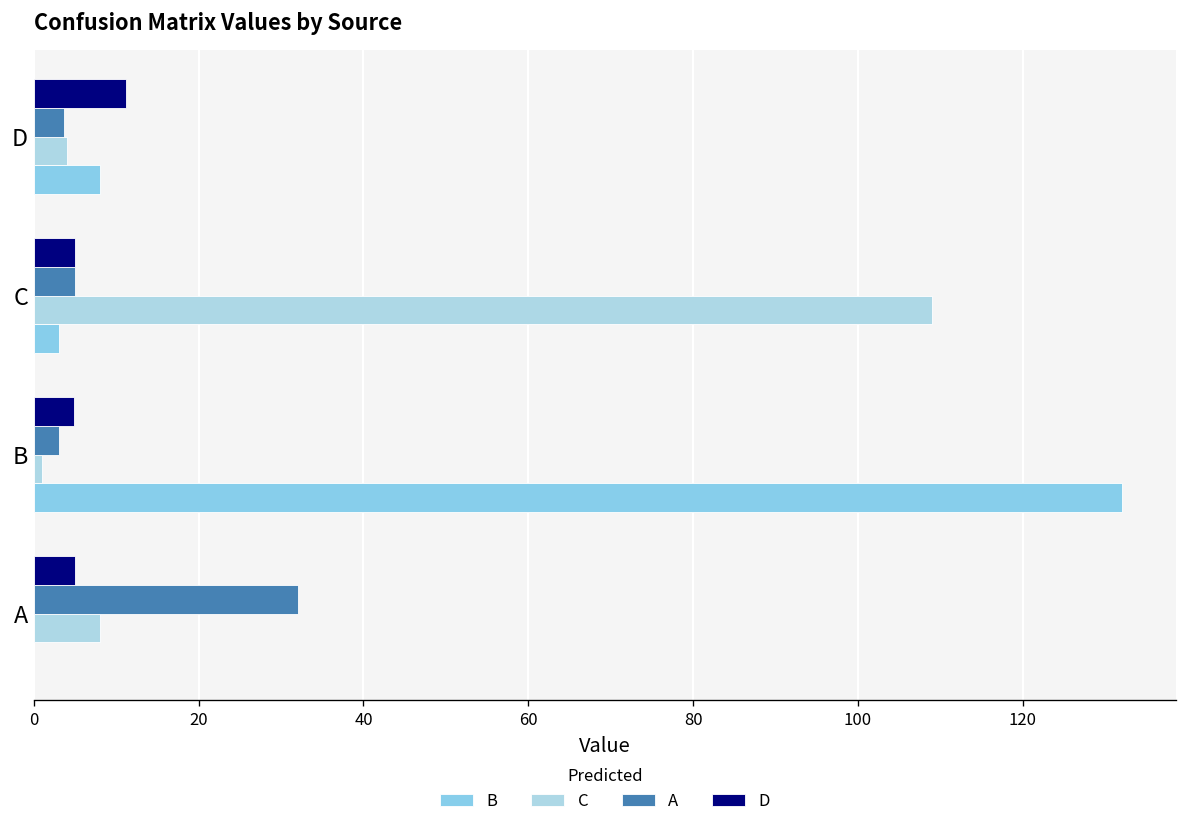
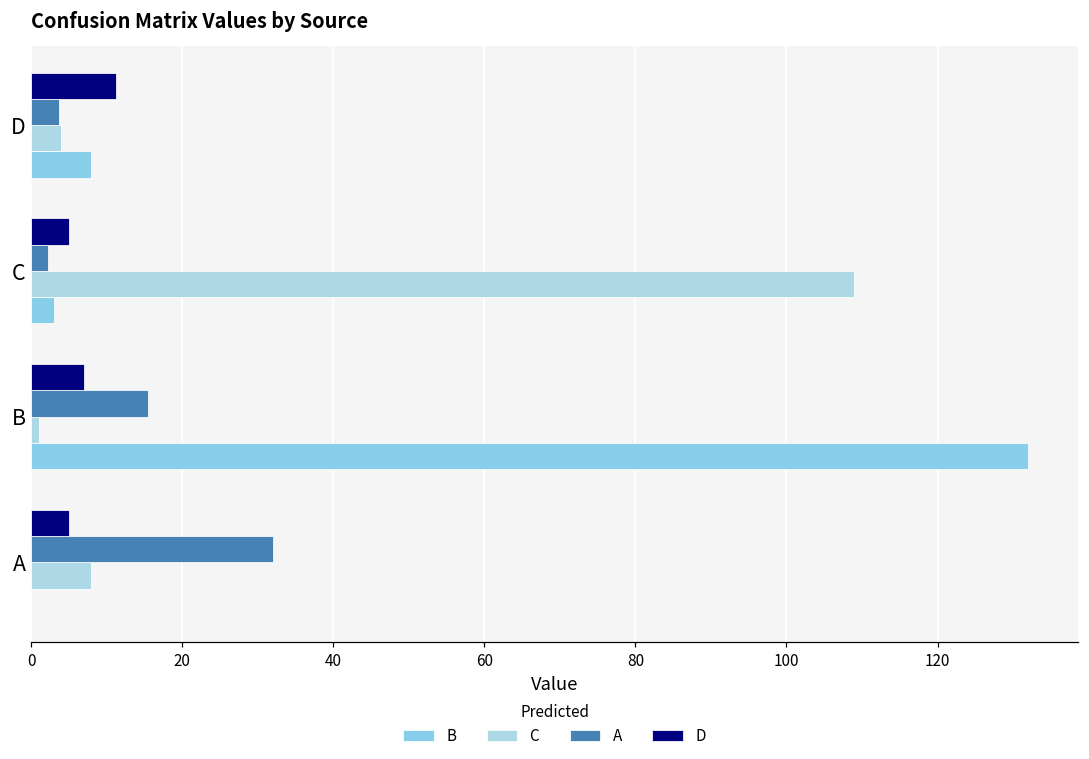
A, C: 5 -> 2
D, B: 5 -> 7
A, B: 3 -> 16
